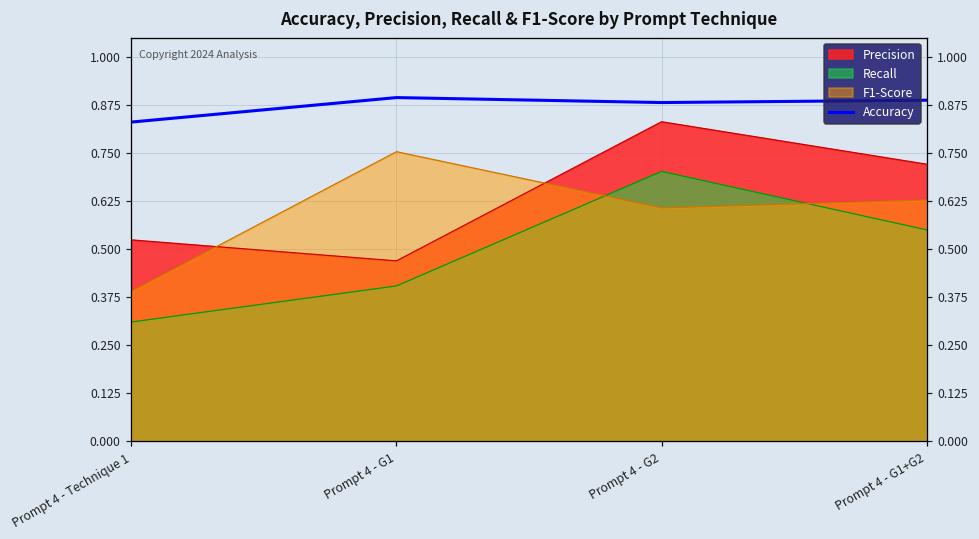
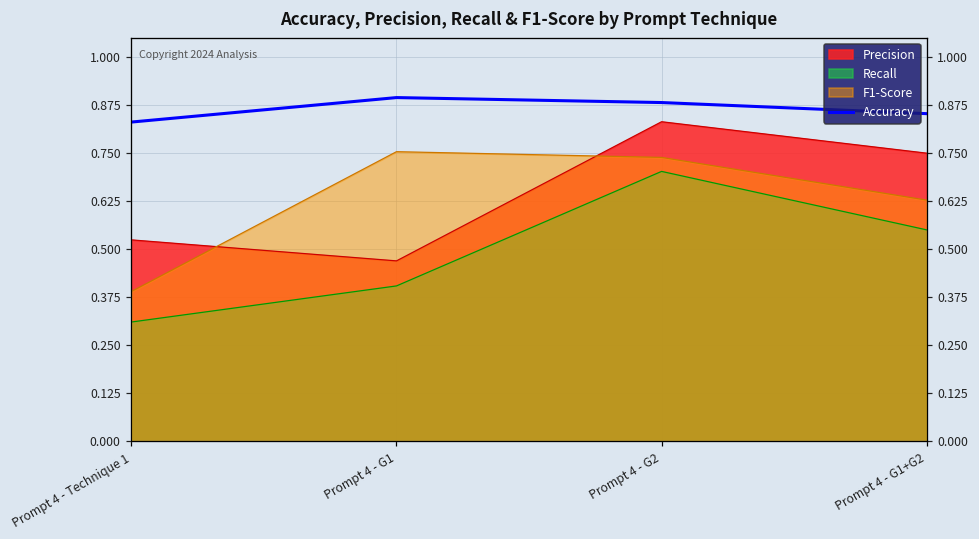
F1-Score, Prompt 4 - G2: 0.61 -> 0.74
Precision, Prompt 4 - G1+G2: 0.72 -> 0.75
Accuracy, Prompt 4 - G1+G2: 0.89 -> 0.85
